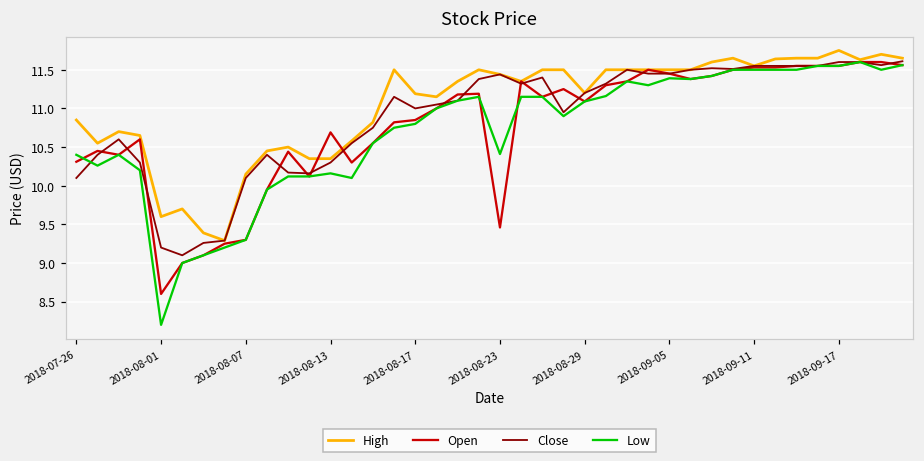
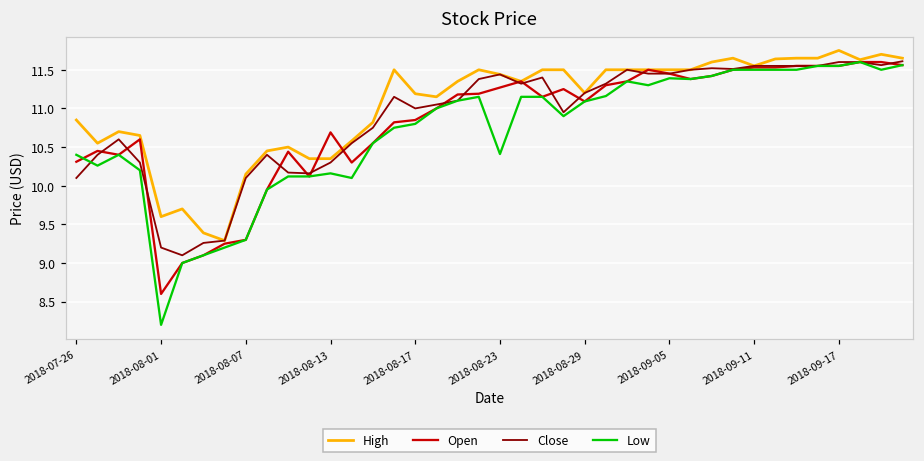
Open, 2018-08-23: 9.5 -> 11.3
